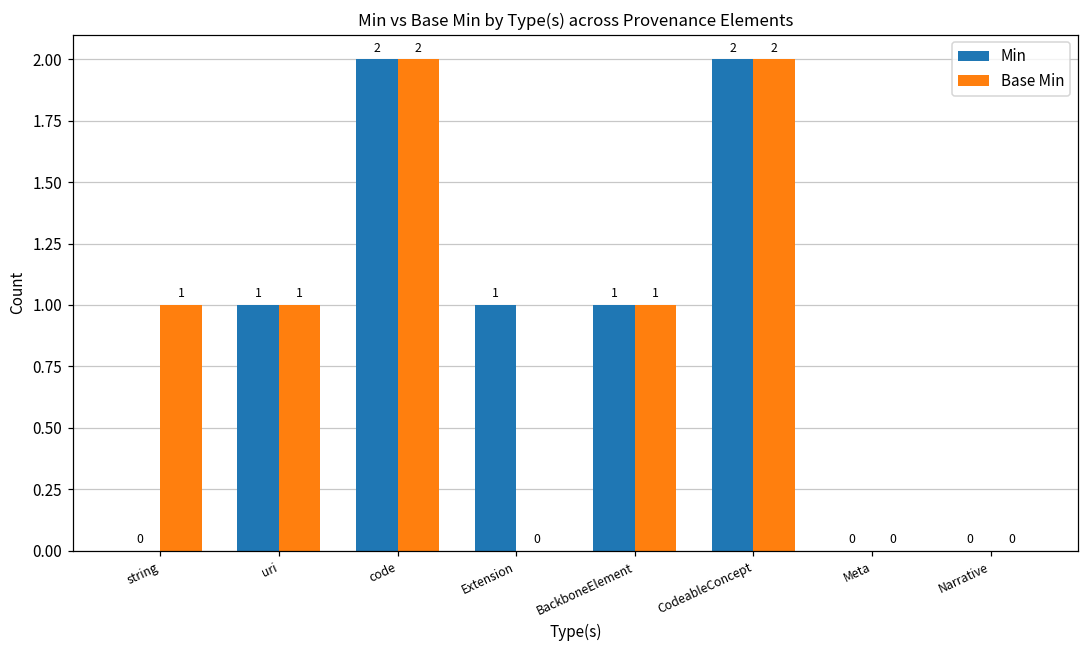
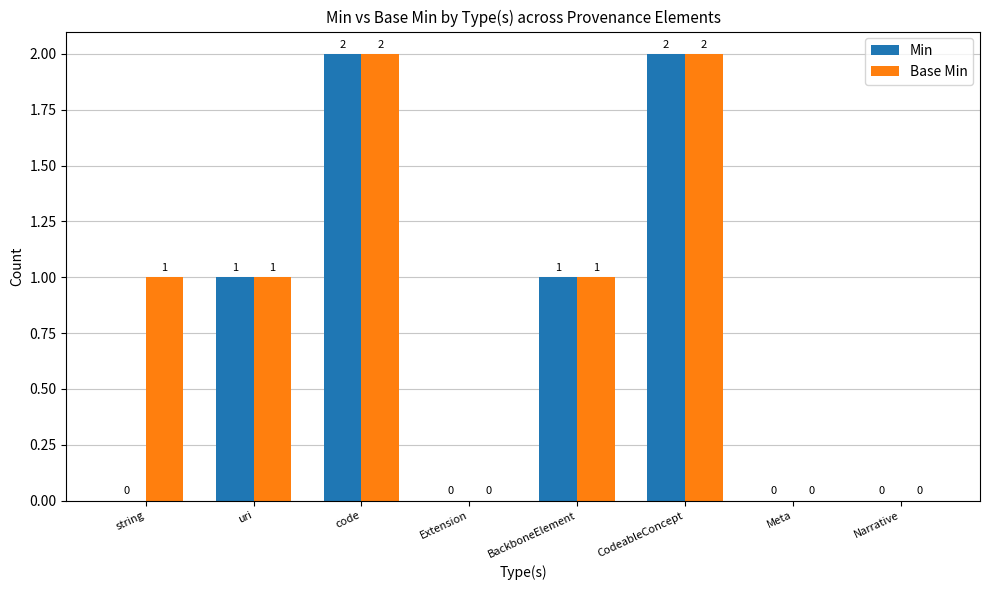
Min, Extension: 1 -> 0
